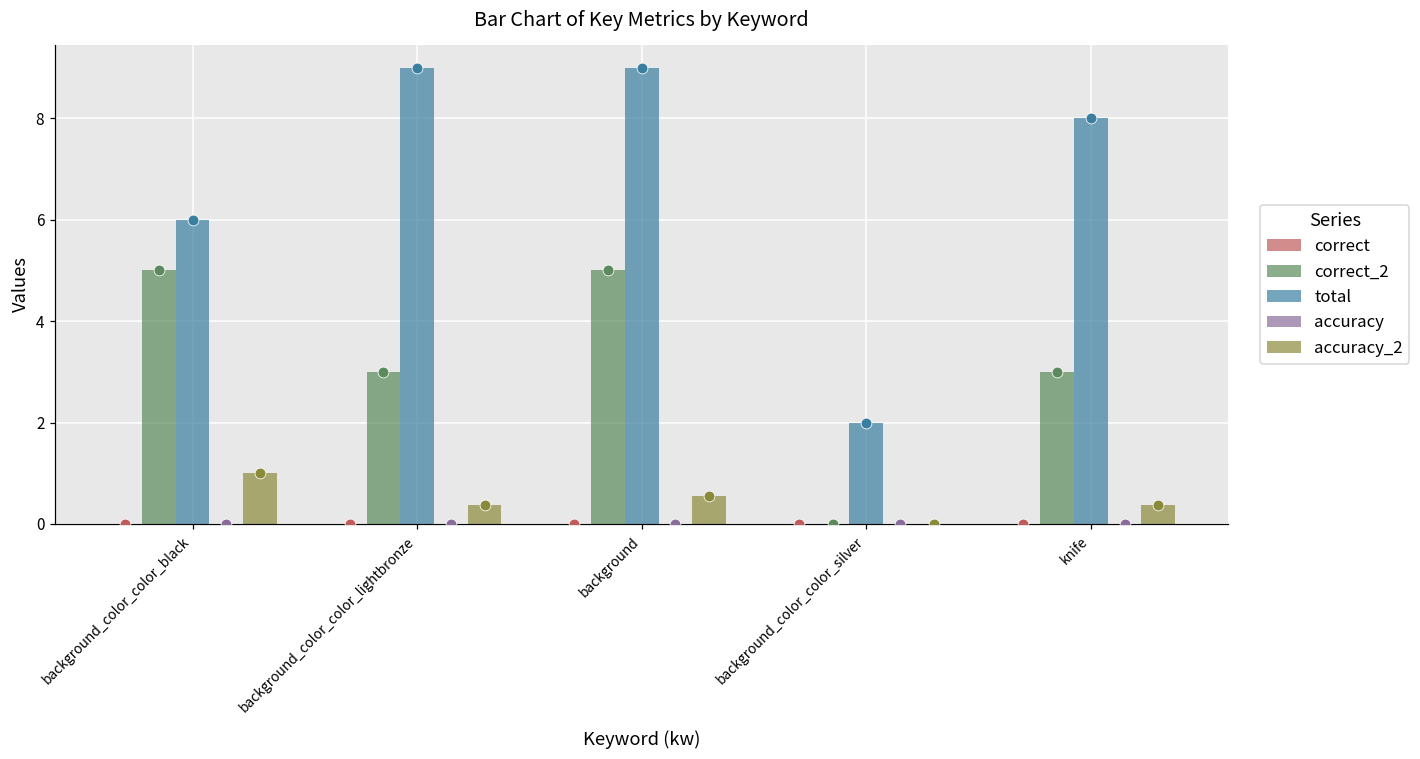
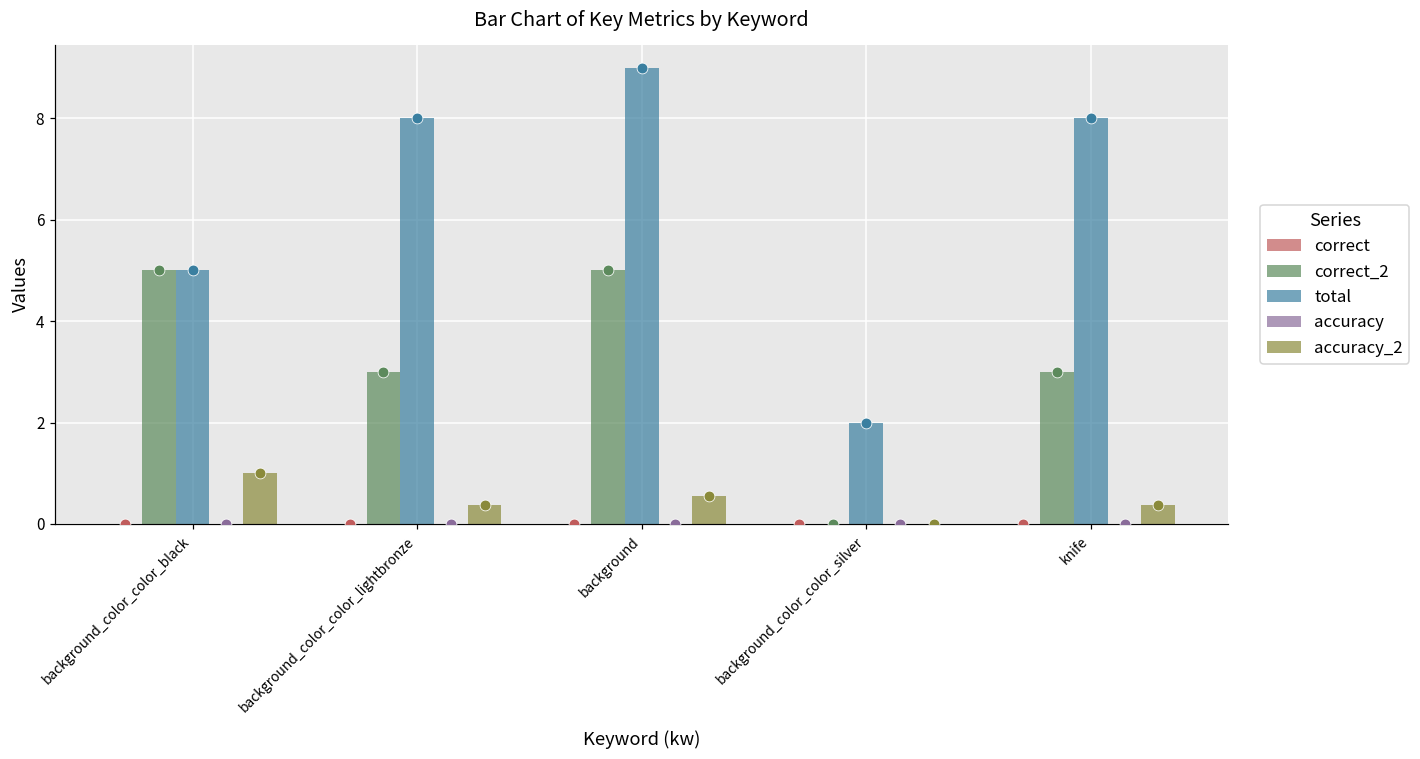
total, background_color_color_black: 6 -> 5
total, background_color_color_lightbronze: 9 -> 8
